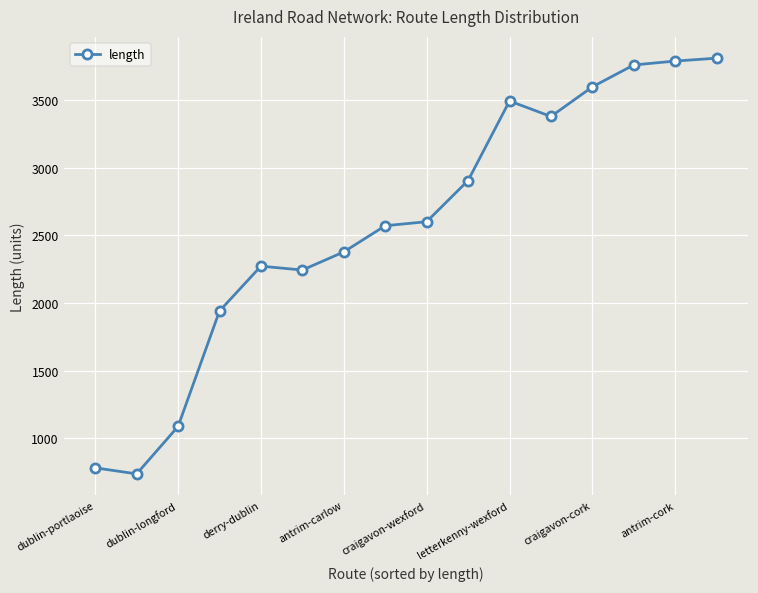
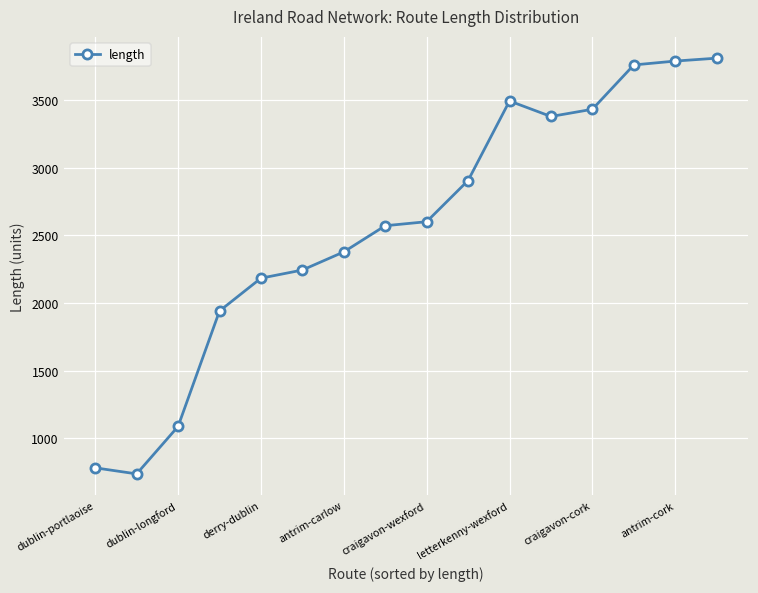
derry-dublin: 2270 -> 2180
craigavon-cork: 3600 -> 3430
